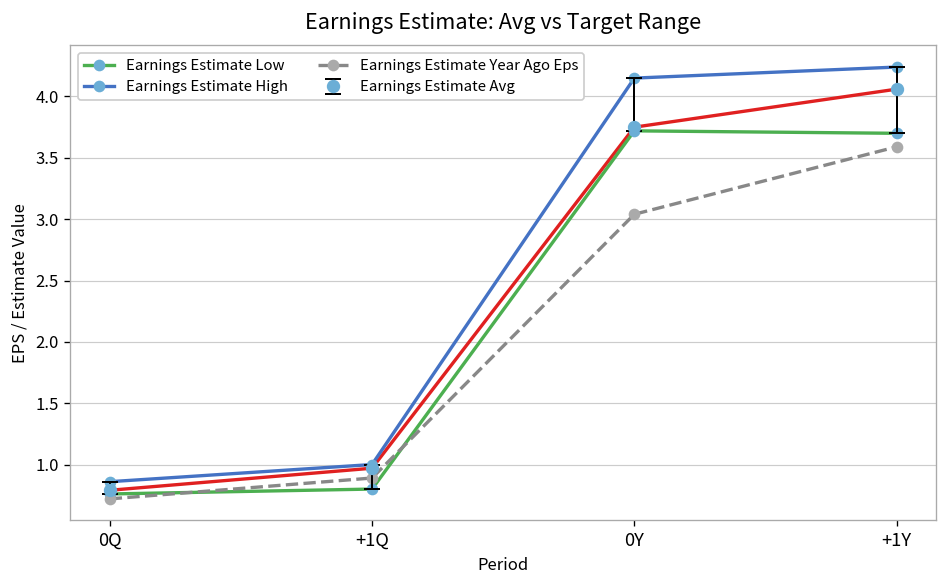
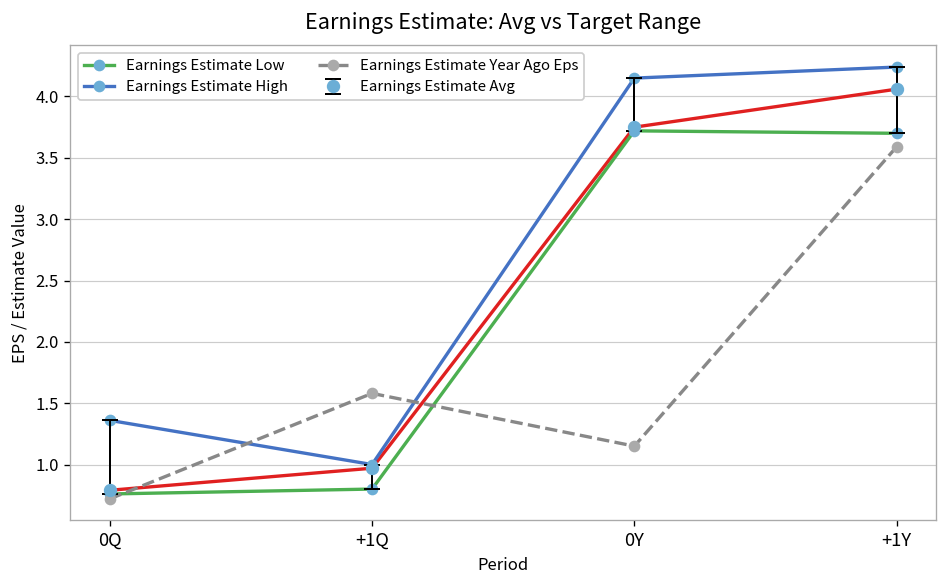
Earnings Estimate High, 0Q: 0.86 -> 1.36
Earnings Estimate Year Ago Eps, +1Q: 0.89 -> 1.58
Earnings Estimate Year Ago Eps, 0Y: 3.04 -> 1.15
